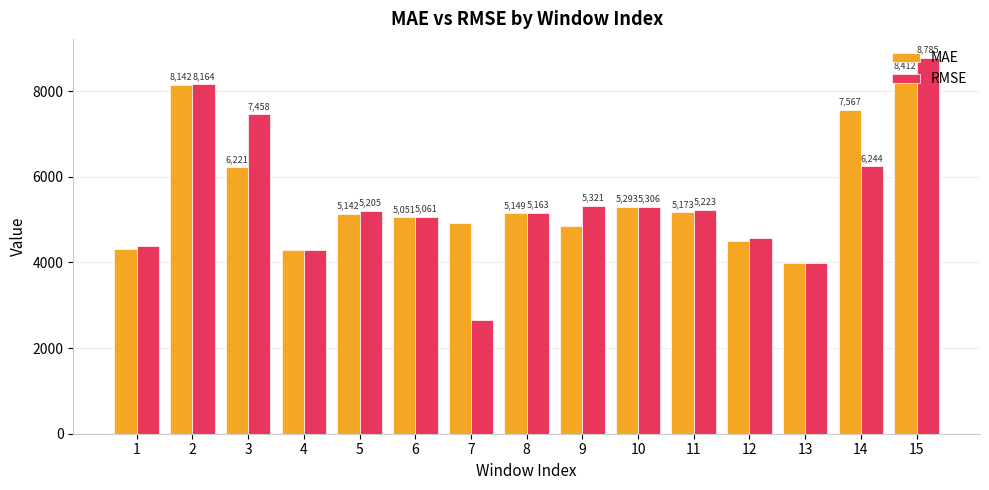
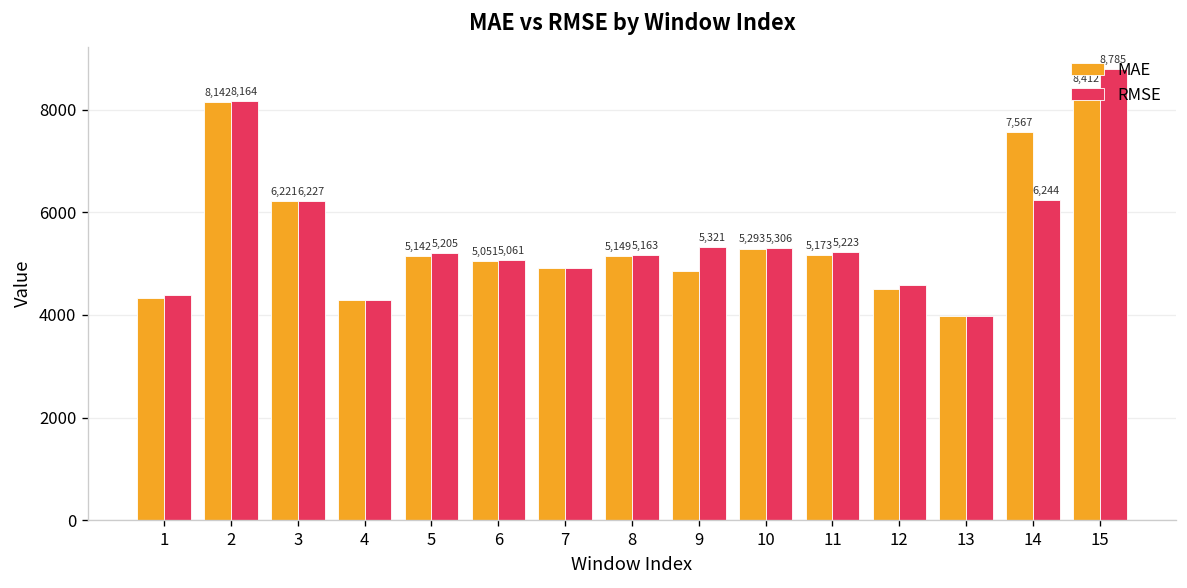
RMSE, 3: 7,458 -> 6,227
RMSE, 7: 2700 -> 4900
